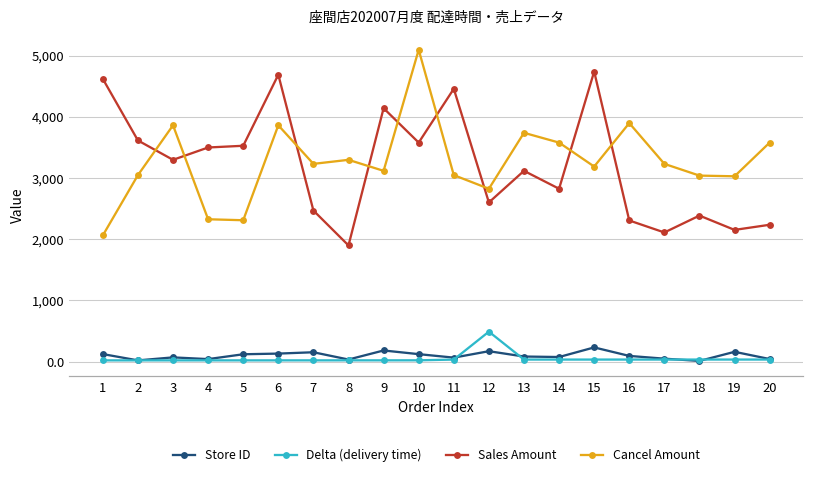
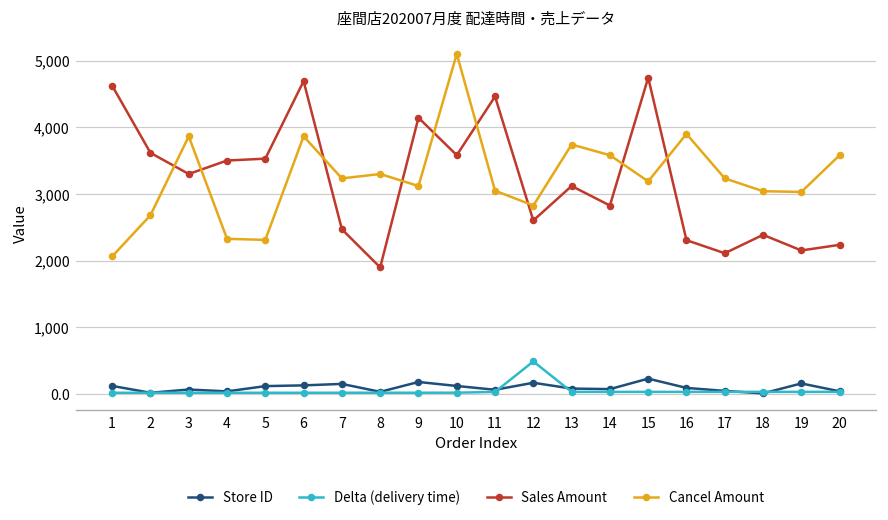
Cancel Amount, 2: 3,100 -> 2,700
